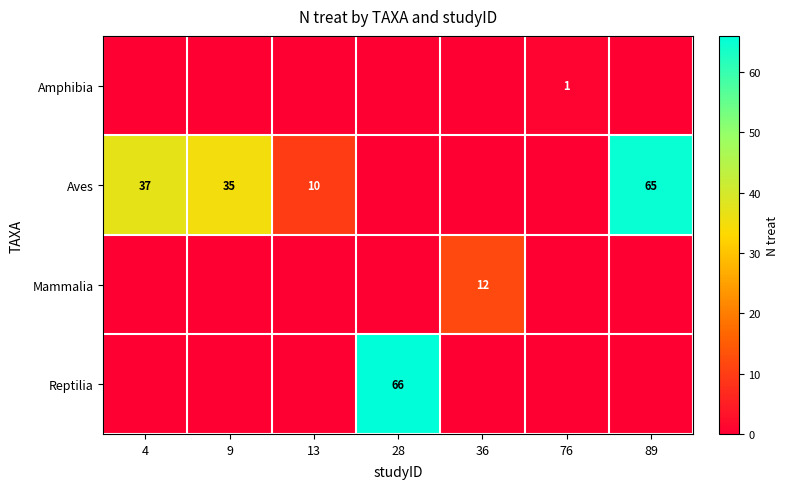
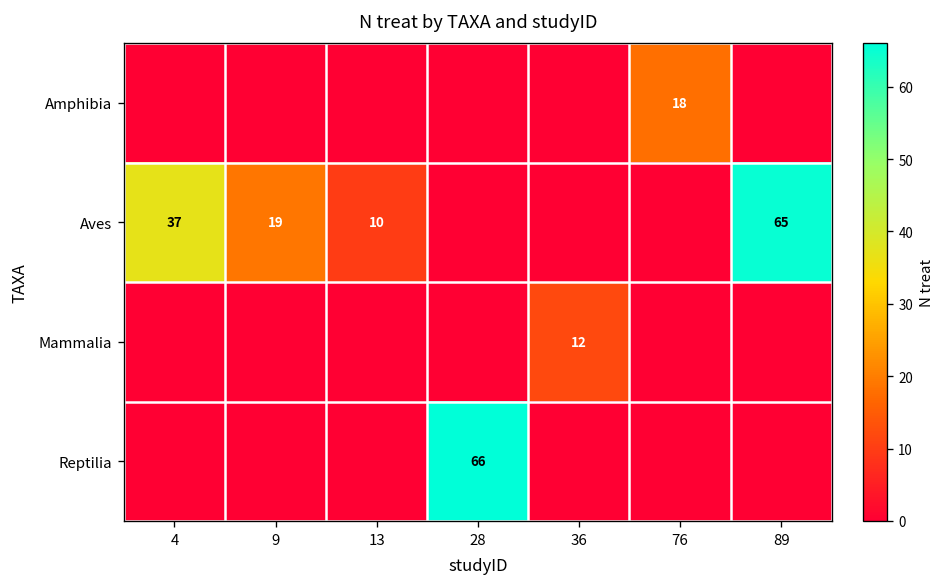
Amphibia, 76: 1 -> 18
Aves, 9: 35 -> 19
